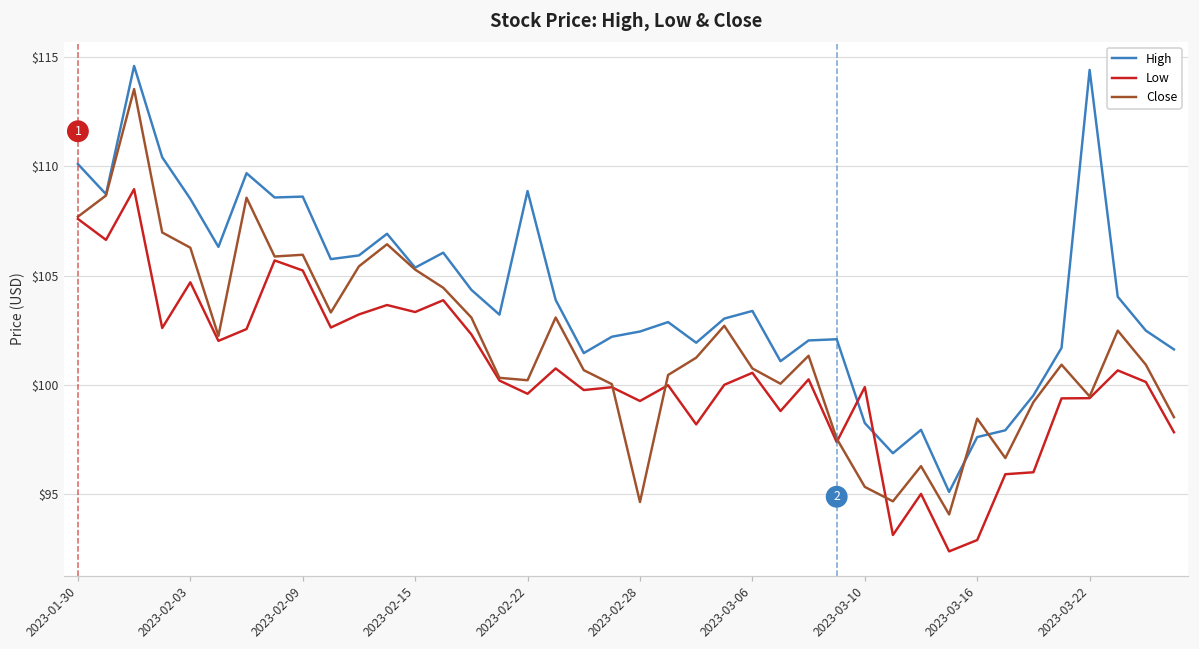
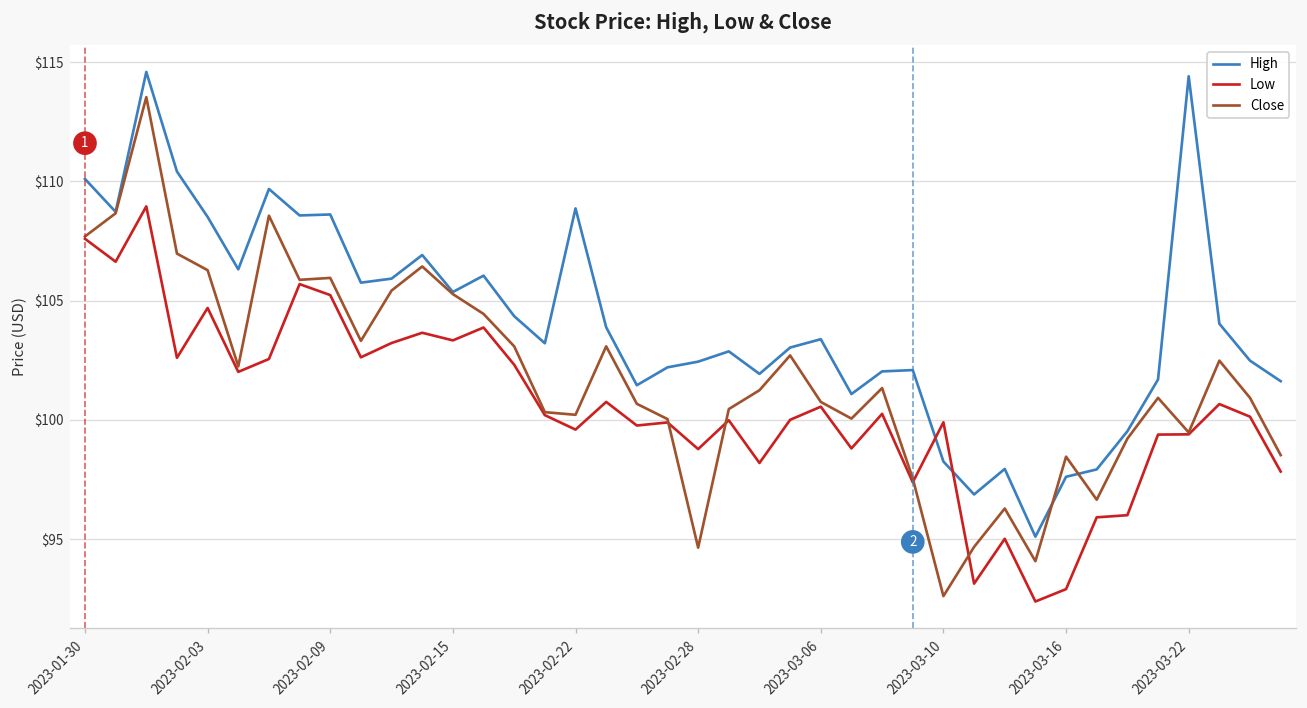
Low, 2023-02-28: $99.3 -> $98.8
Close, 2023-03-10: $95.3 -> $92.6
